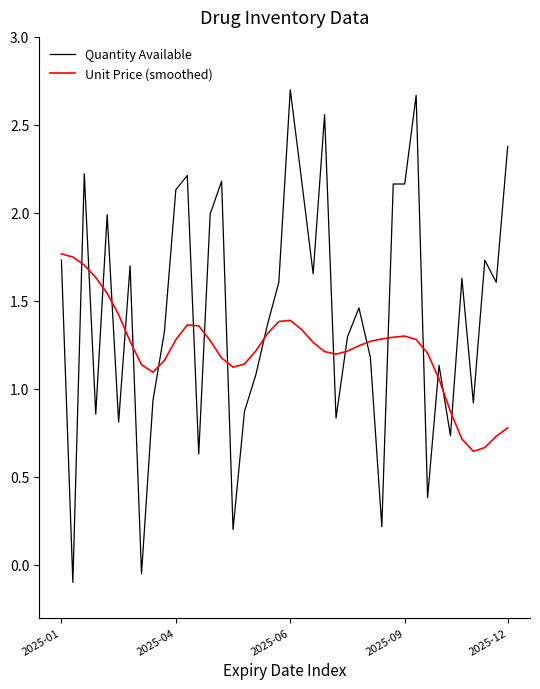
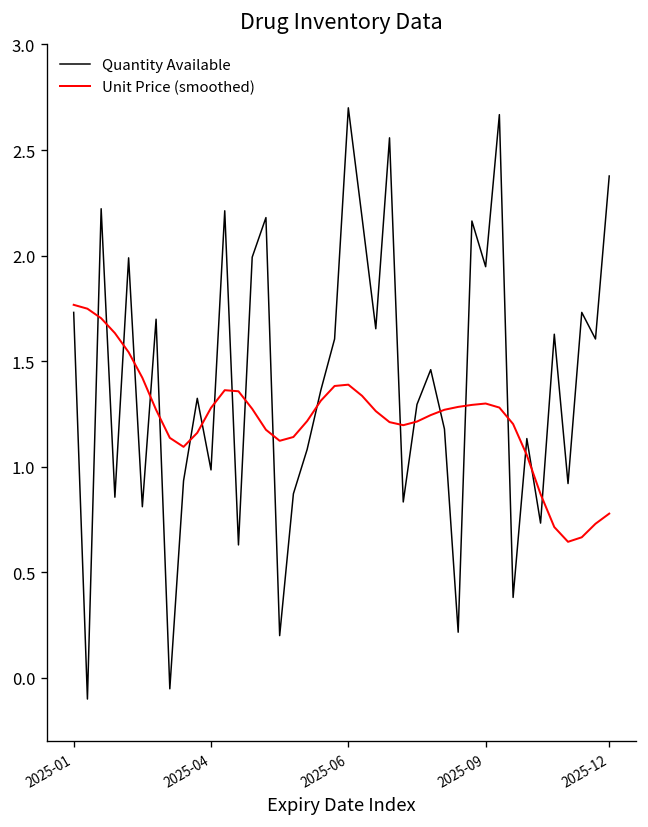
Quantity Available, 2025-04: 2.13 -> 0.99
Quantity Available, 2025-09: 2.16 -> 1.95
